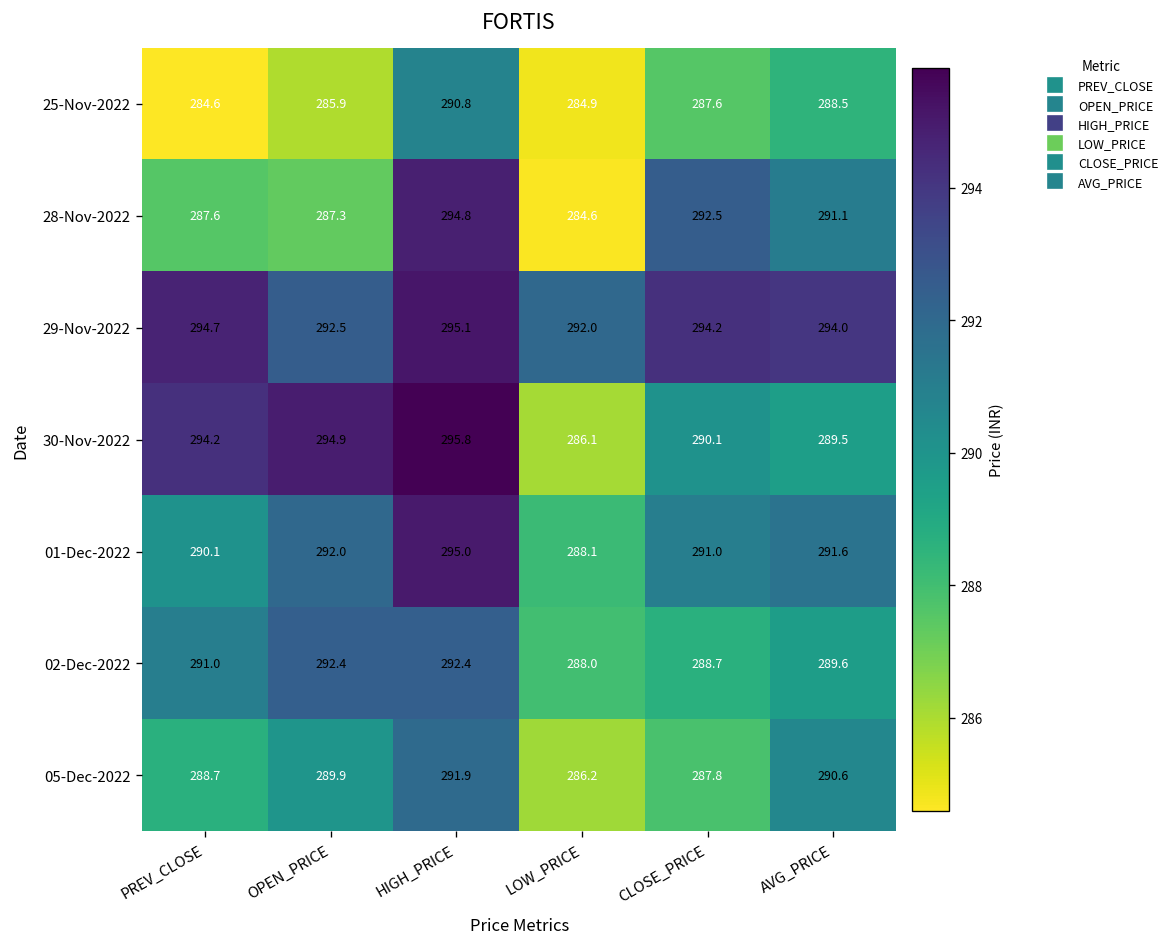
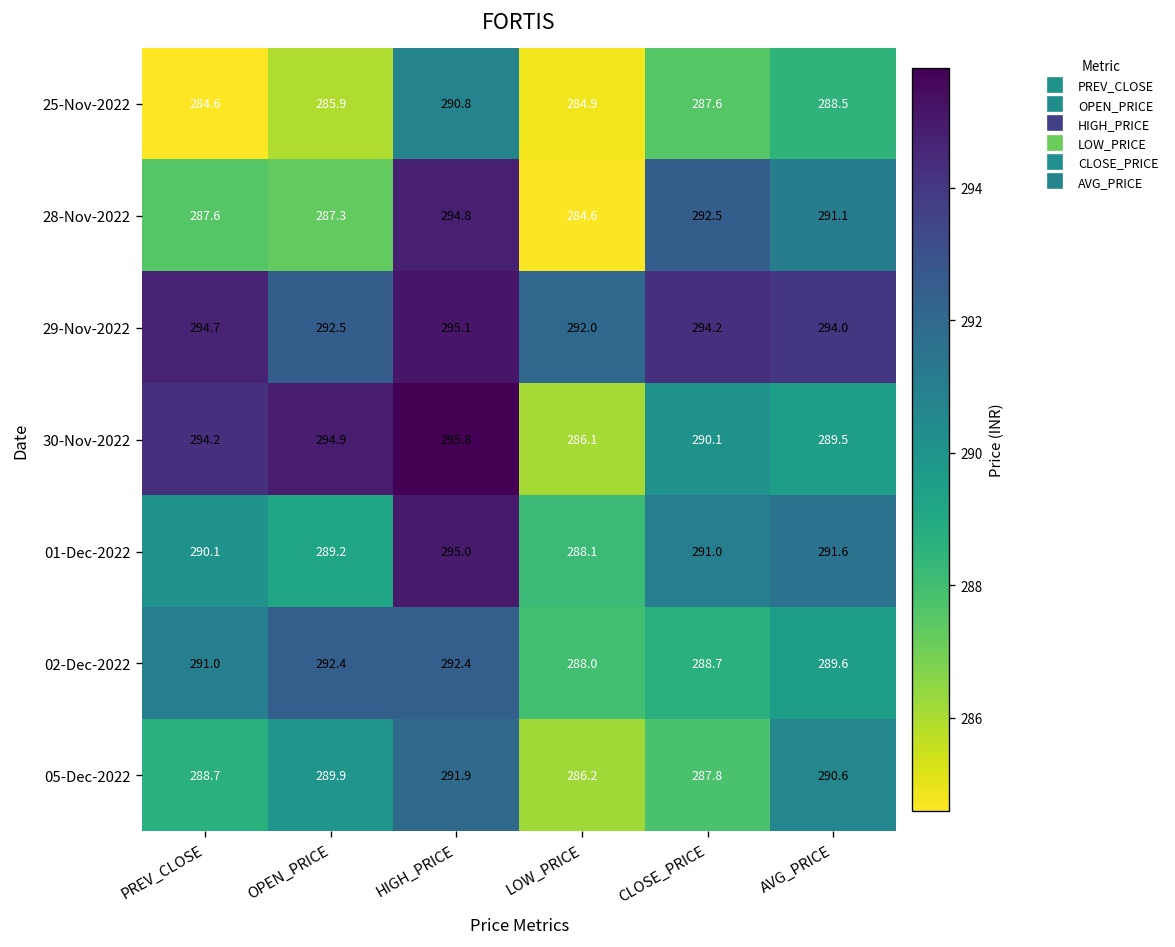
01-Dec-2022, OPEN_PRICE: 292.0 -> 289.2
